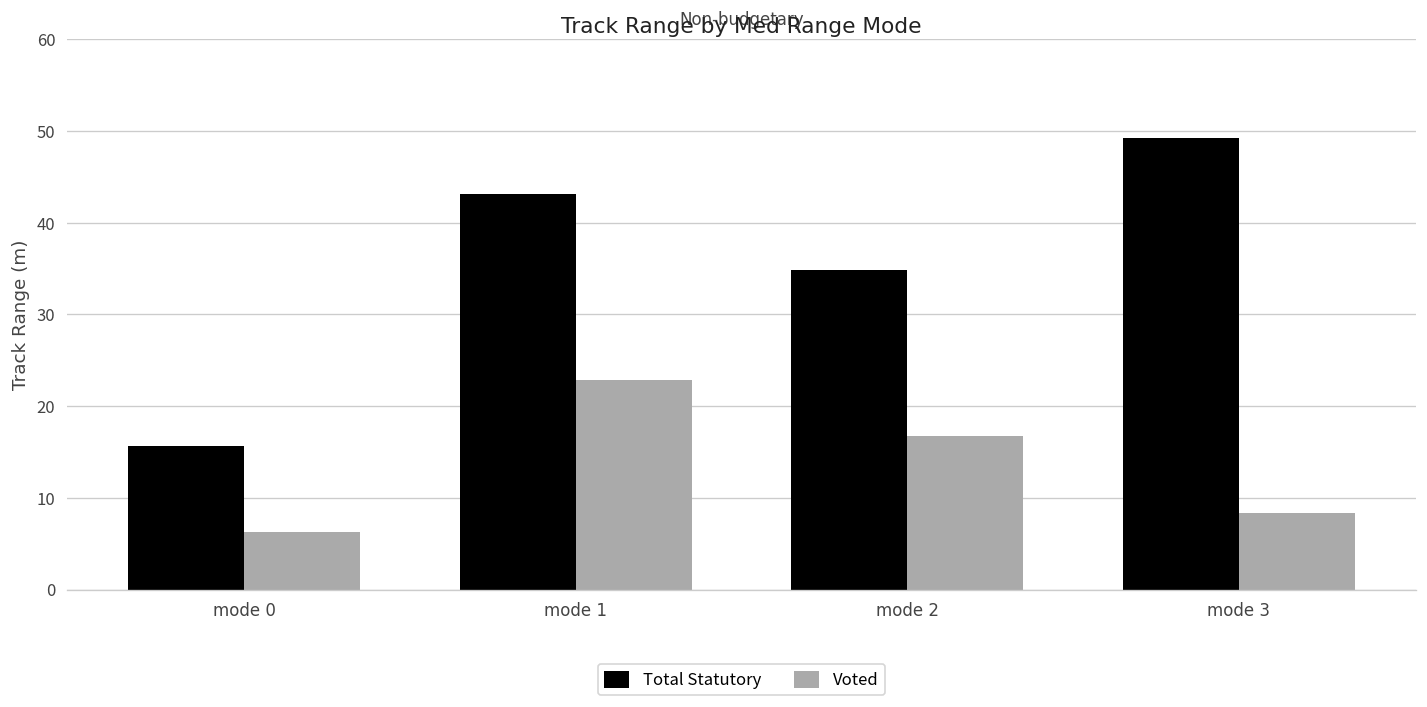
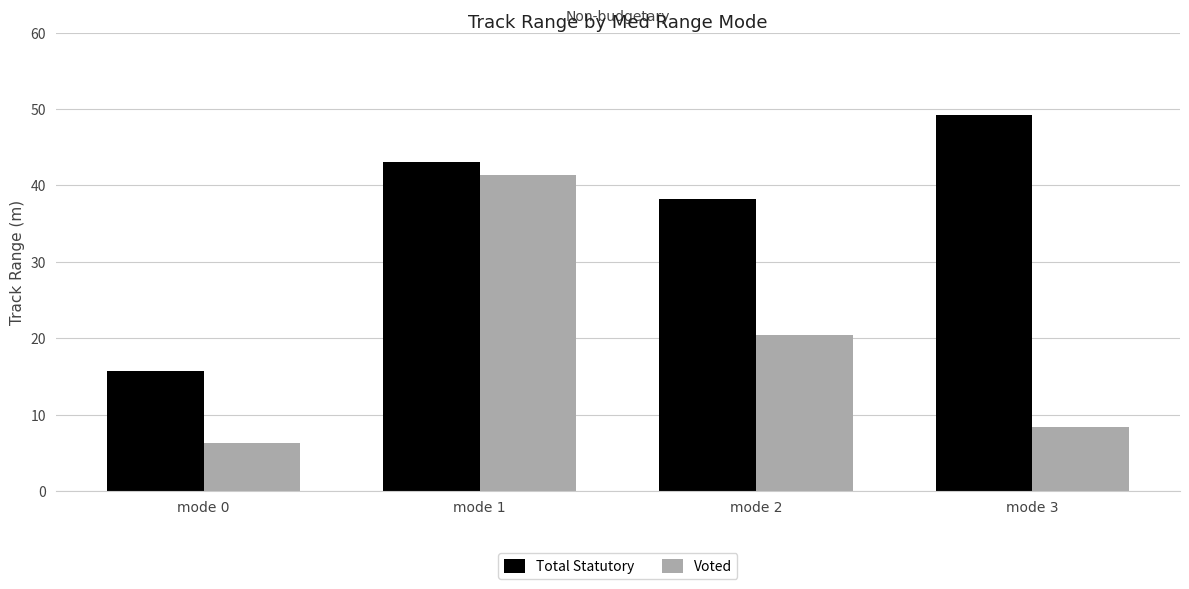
Voted, mode 1: 23 -> 41
Total Statutory, mode 2: 35 -> 38
Voted, mode 2: 17 -> 20
